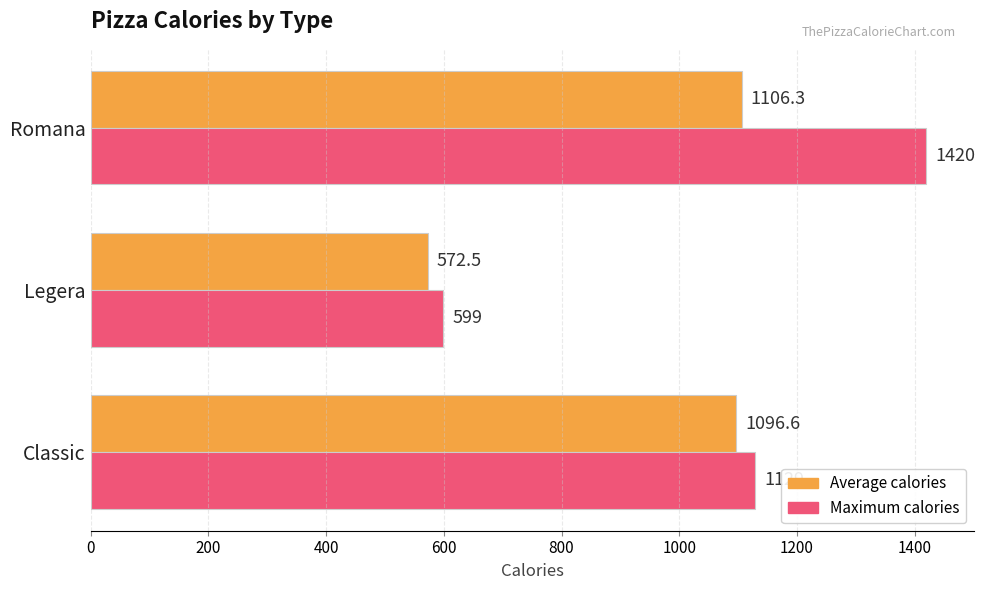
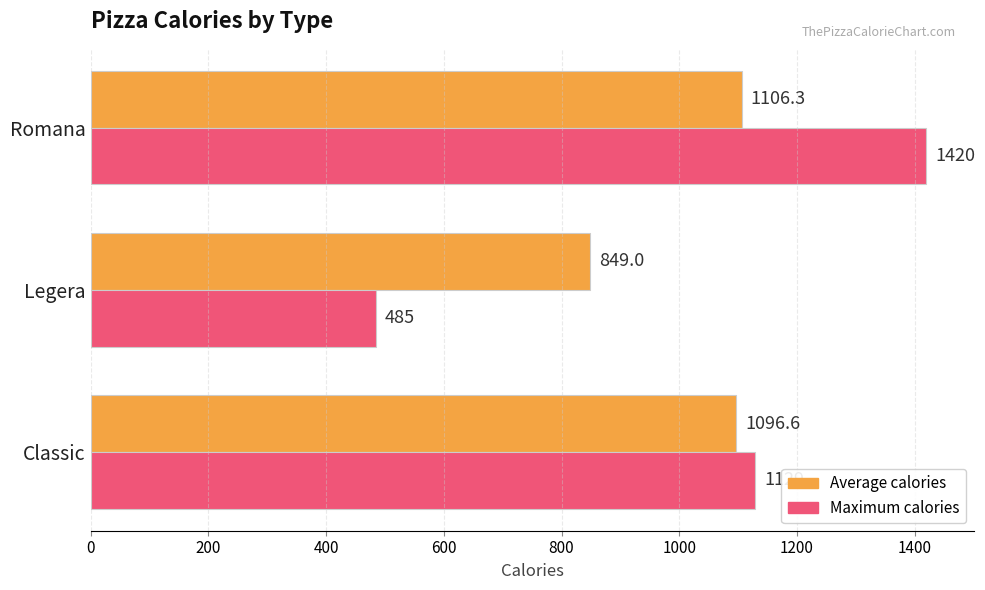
Average calories, Legera: 572.5 -> 849.0
Maximum calories, Legera: 599 -> 485
